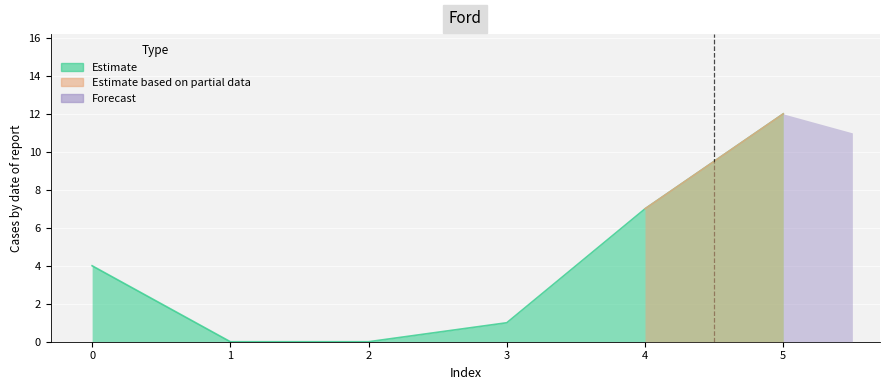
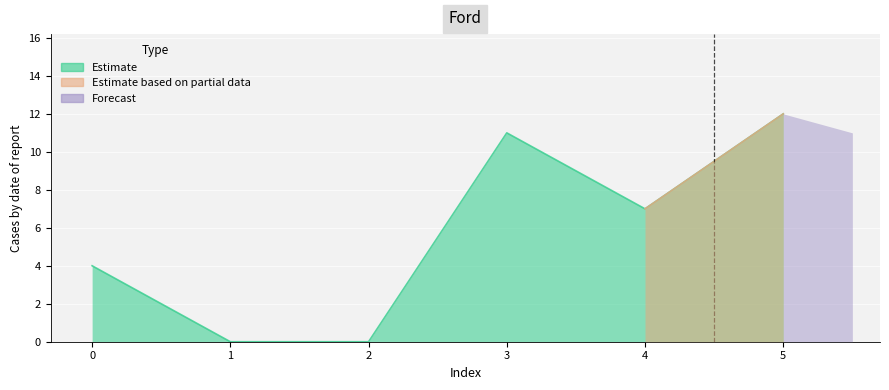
Estimate, 3: 1 -> 11
